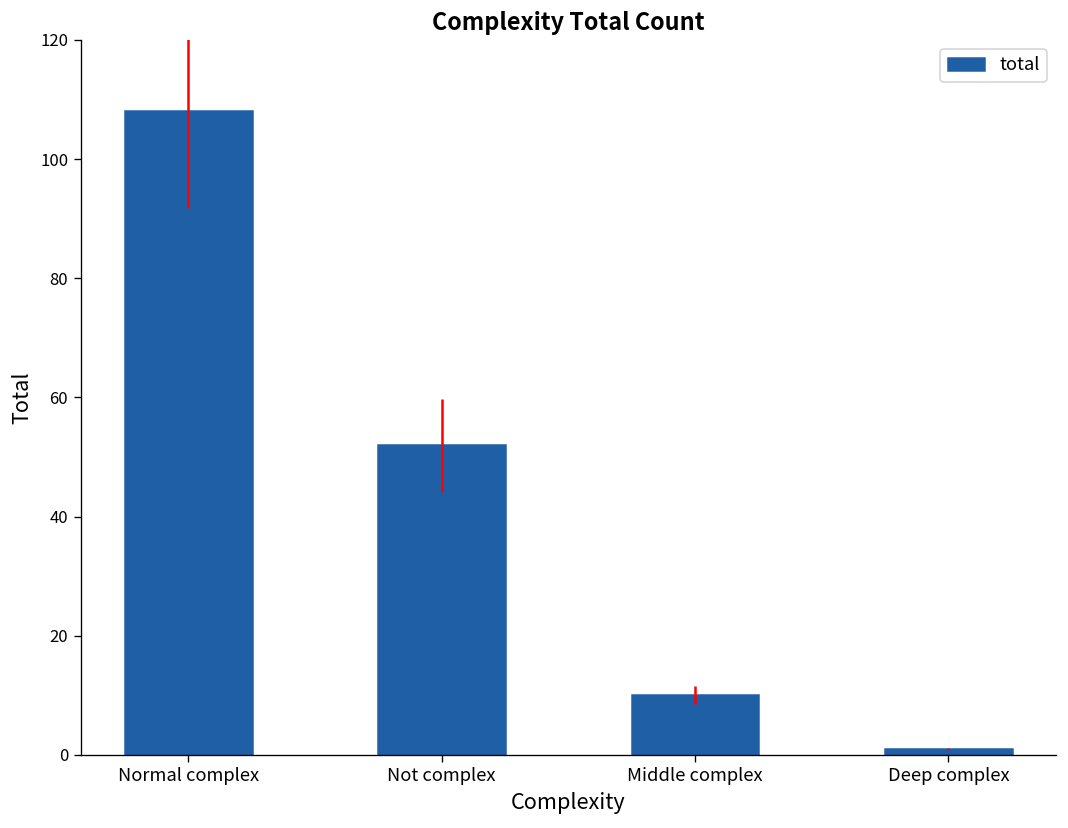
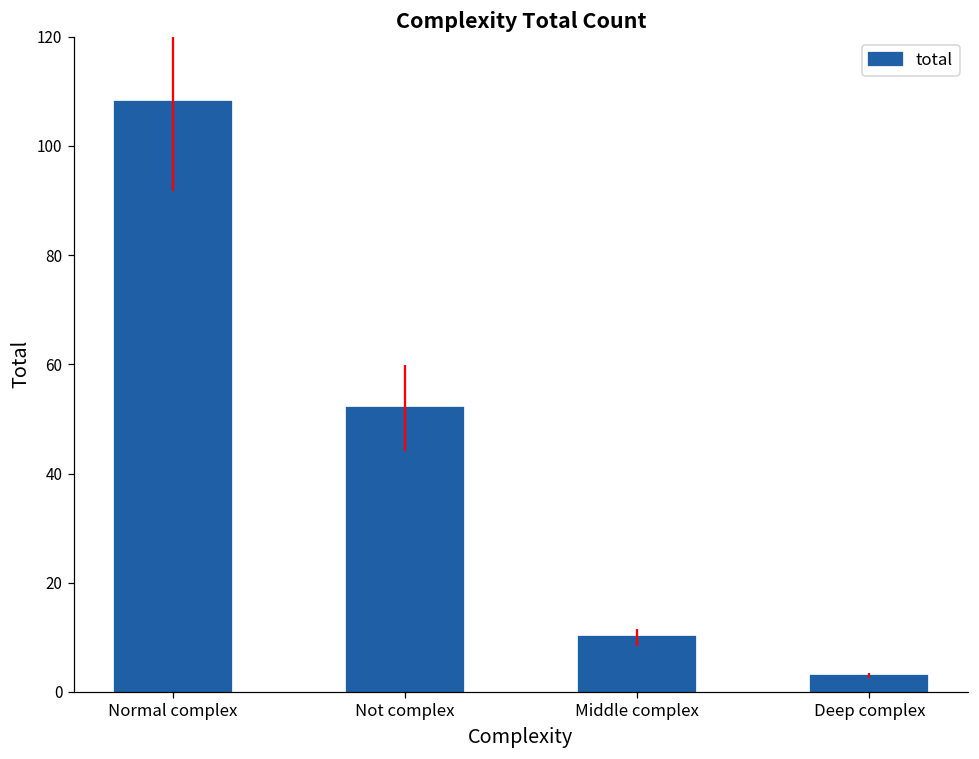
Deep complex: 1 -> 3
